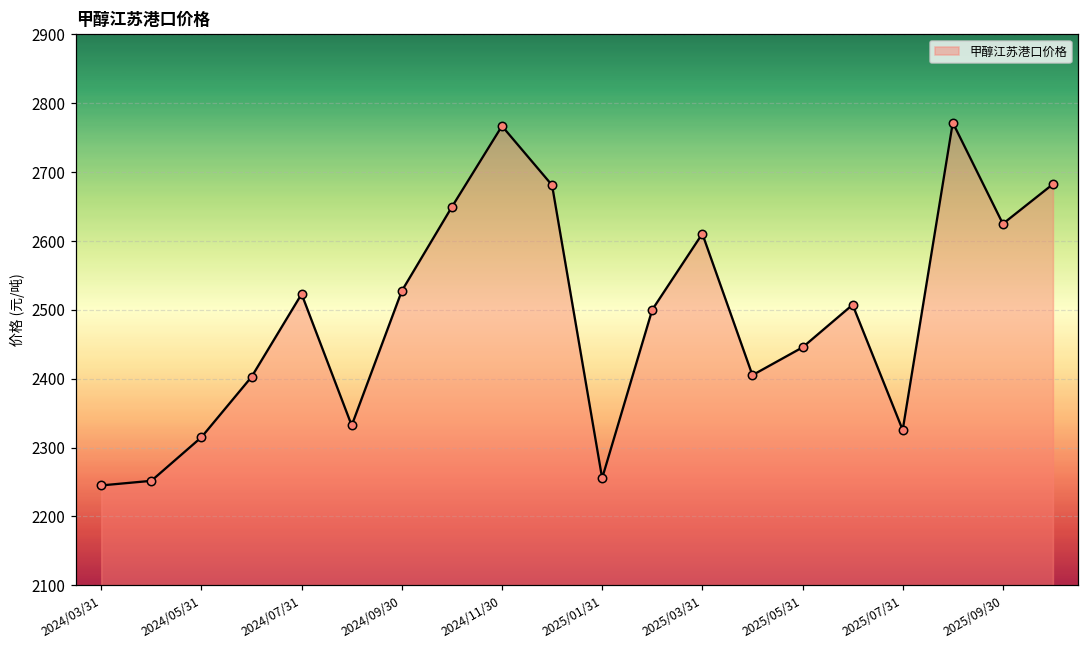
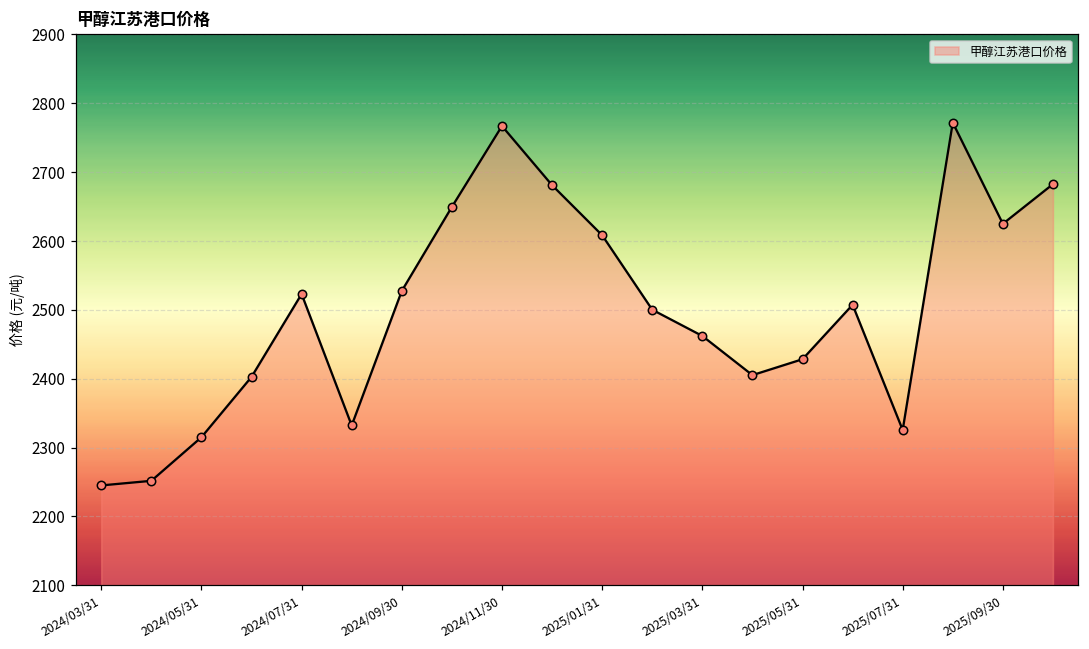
2025/01/31: 2260 -> 2610
2025/03/31: 2610 -> 2460
2025/05/31: 2450 -> 2430
